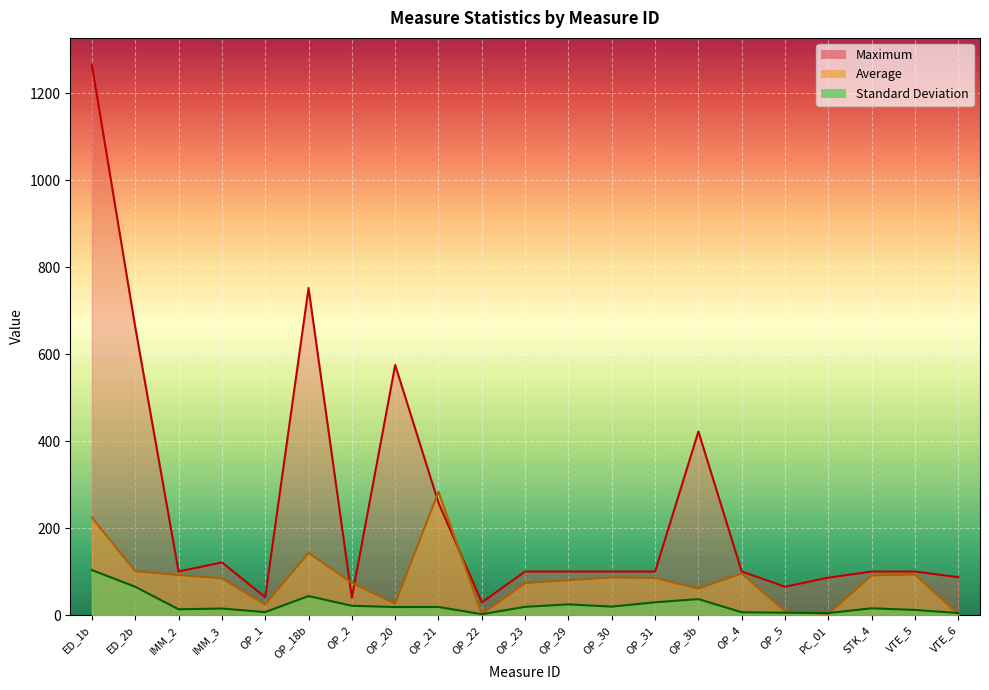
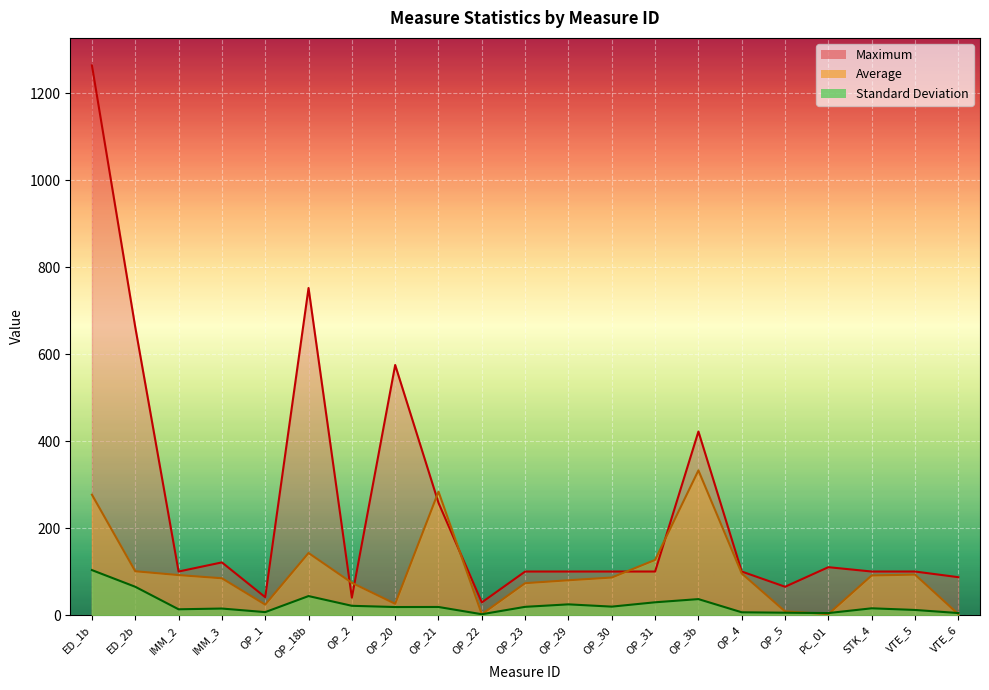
Average, ED_1b: 220 -> 280
Average, OP_31: 90 -> 130
Average, OP_3b: 60 -> 330
Maximum, PC_01: 90 -> 110
